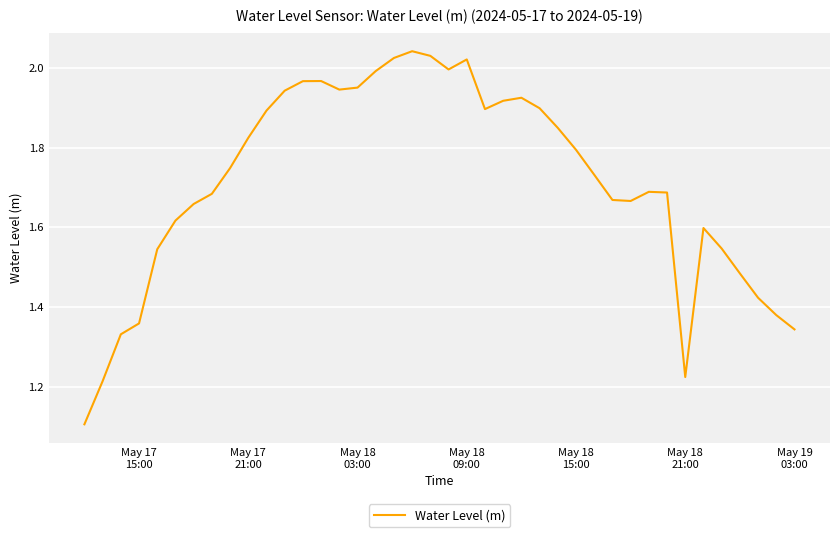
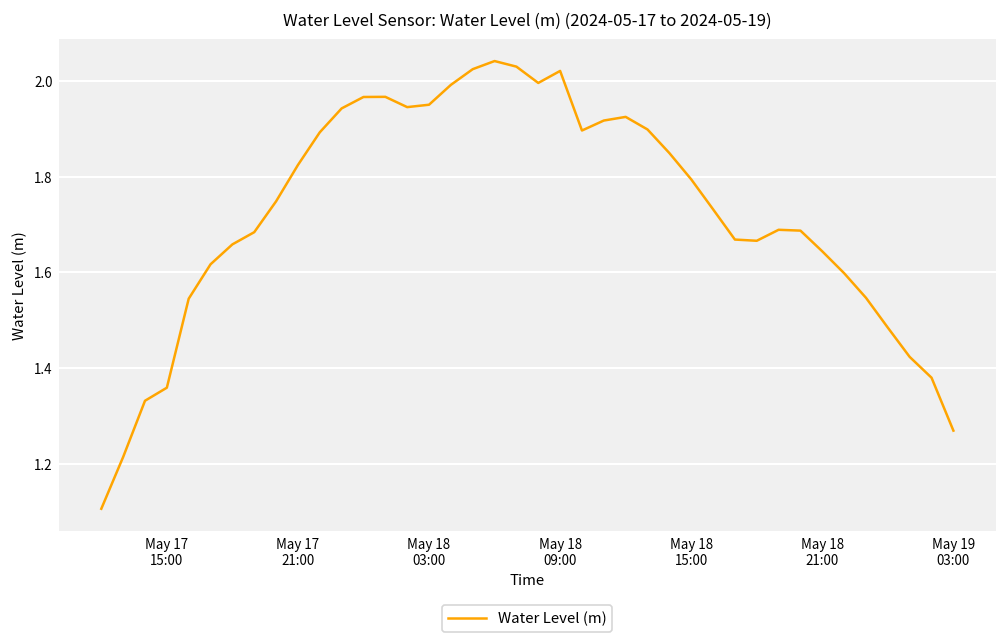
May 18 21:00: 1.22 -> 1.64
May 19 03:00: 1.34 -> 1.27
